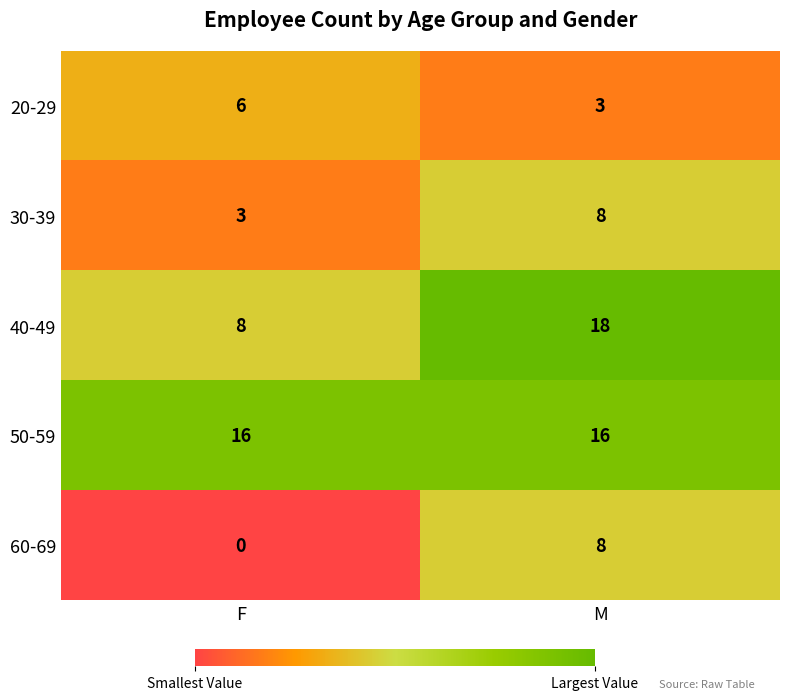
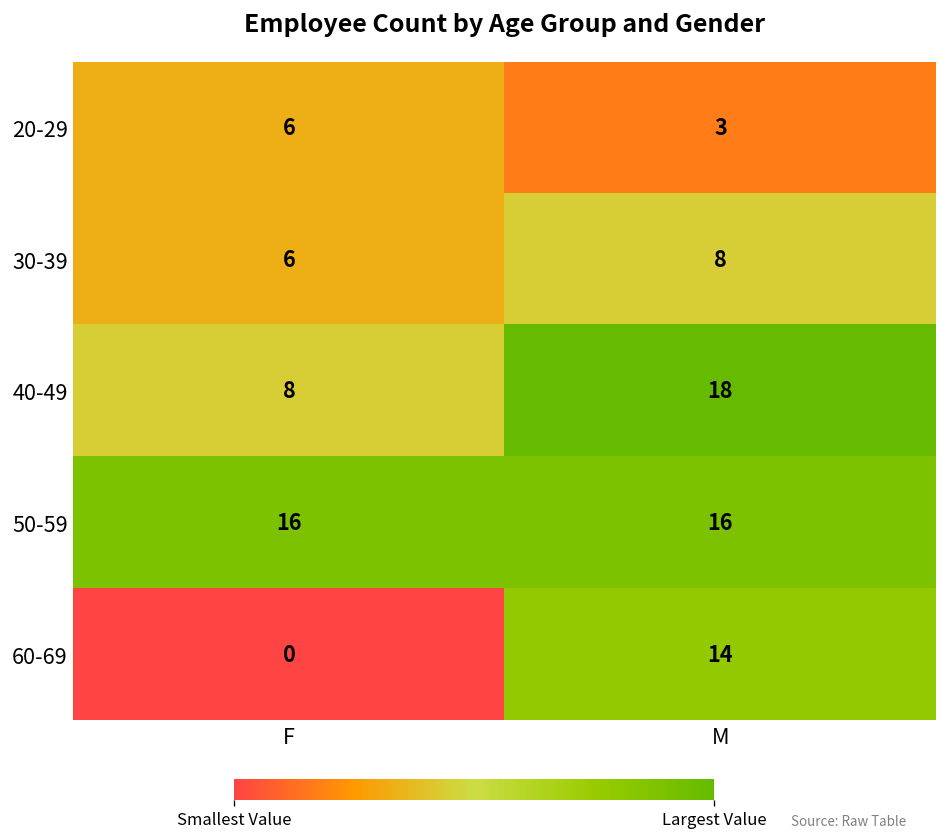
30-39, F: 3 -> 6
60-69, M: 8 -> 14
